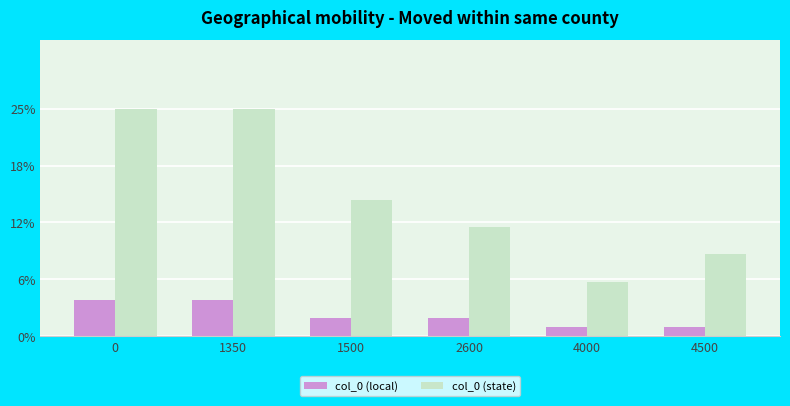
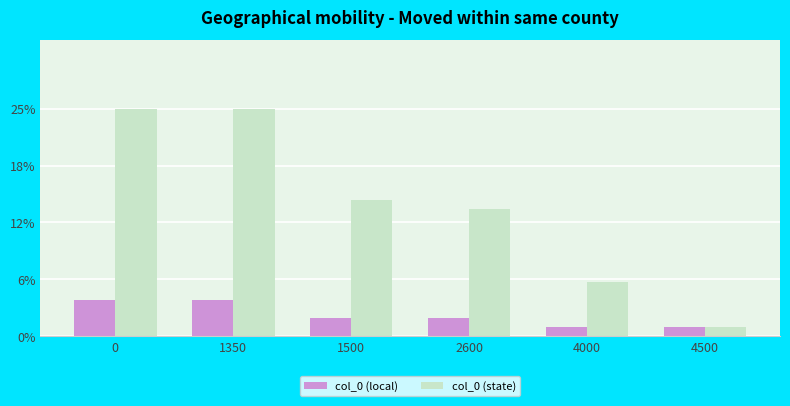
col_0 (state), 2600: 12% -> 14%
col_0 (state), 4500: 9% -> 1%
